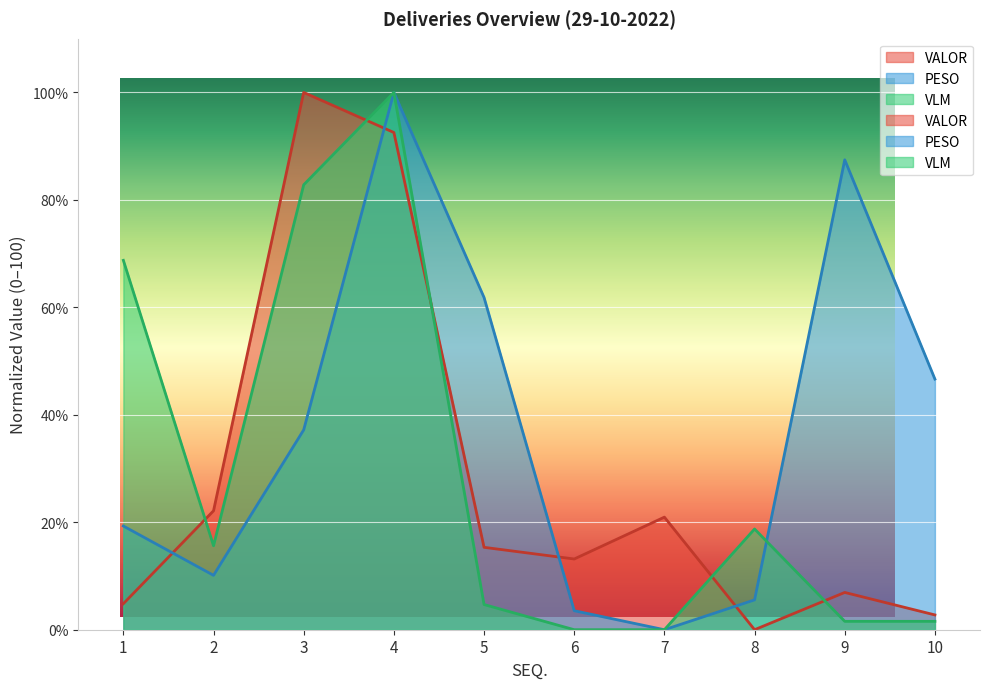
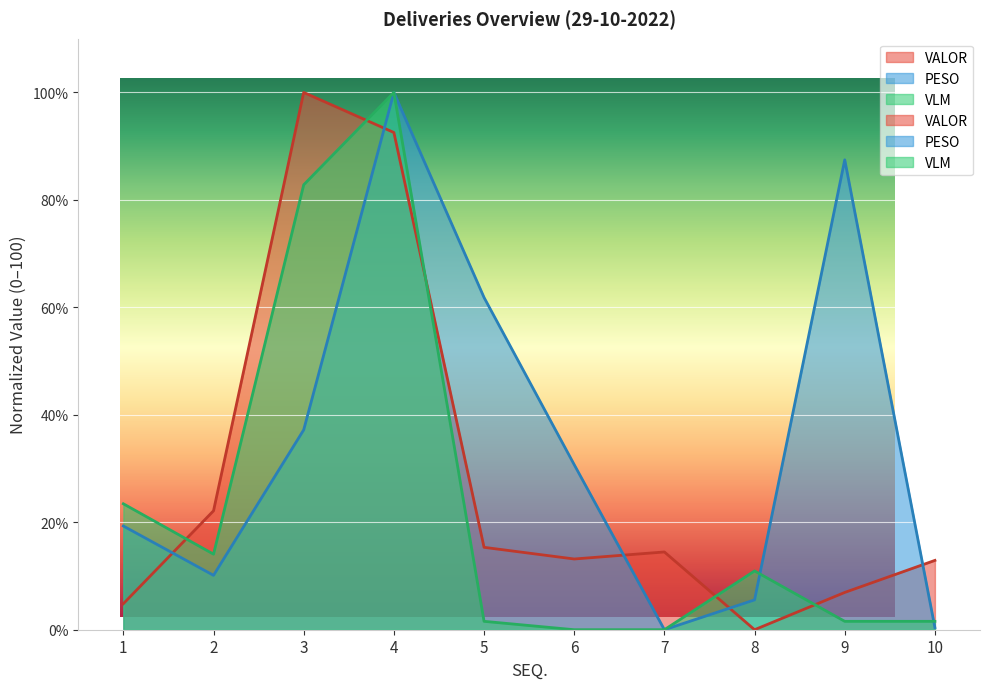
Deliveries Overview (29-10-2022), VLM, 1: 69% -> 23%
Deliveries Overview (29-10-2022), VLM, 2: 16% -> 14%
Deliveries Overview (29-10-2022), VLM, 5: 5% -> 2%
Deliveries Overview (29-10-2022), PESO, 6: 4% -> 31%
Deliveries Overview (29-10-2022), VALOR, 7: 21% -> 14%
Deliveries Overview (29-10-2022), VLM, 8: 19% -> 11%
Deliveries Overview (29-10-2022), VALOR, 10: 3% -> 13%
Deliveries Overview (29-10-2022), PESO, 10: 47% -> 0%
